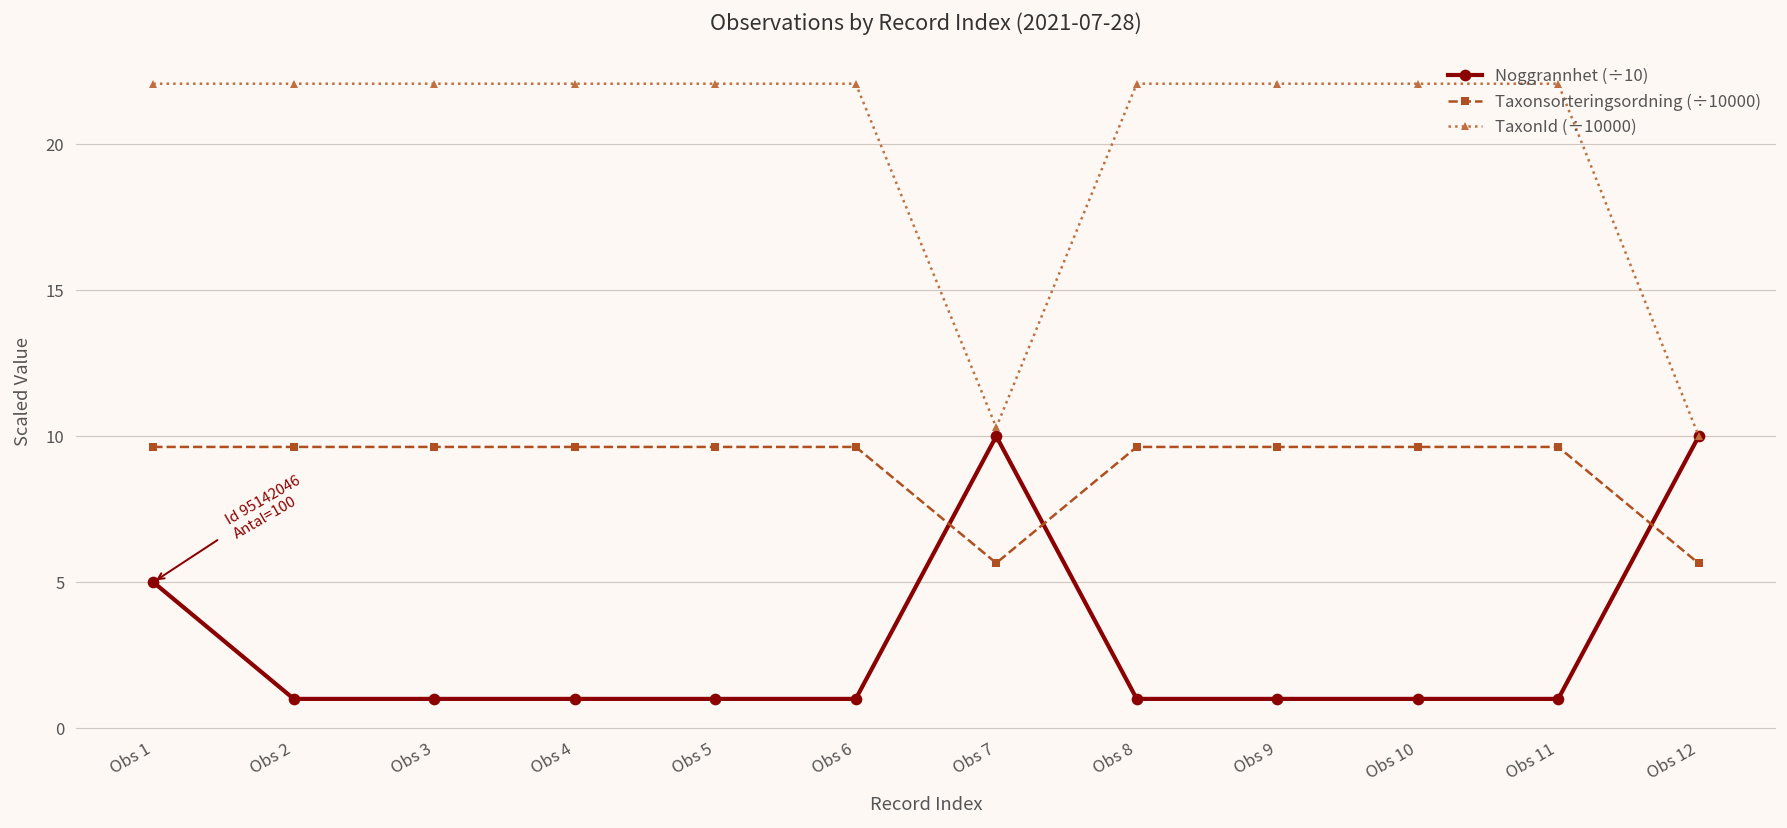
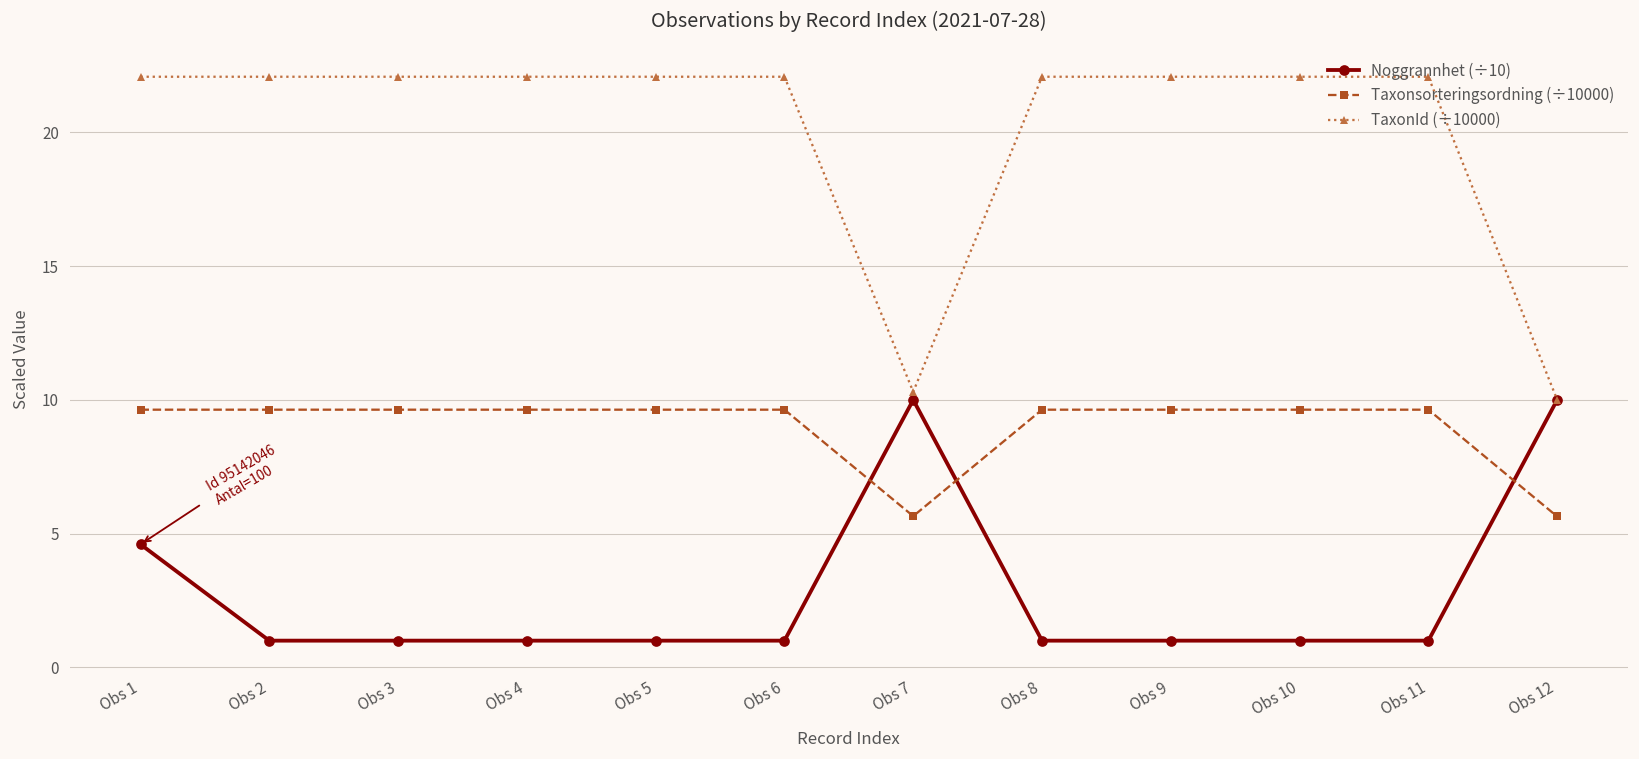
Noggrannhet (÷10), Obs 1: 5.0 -> 4.6
